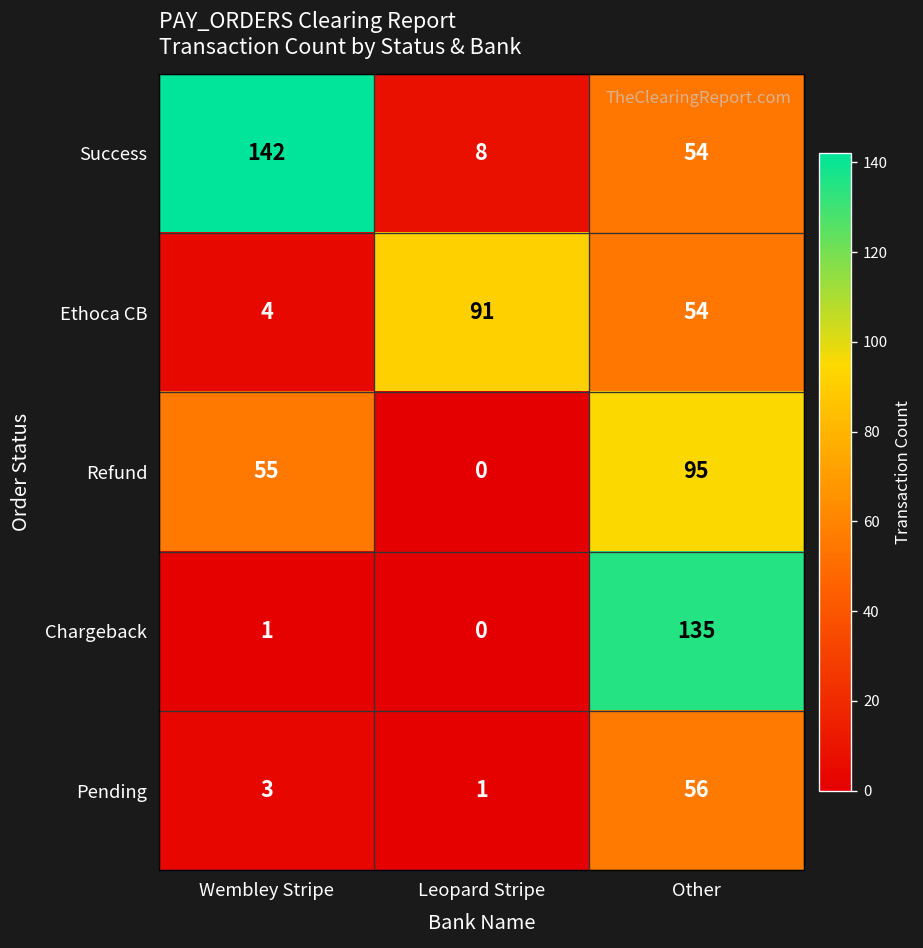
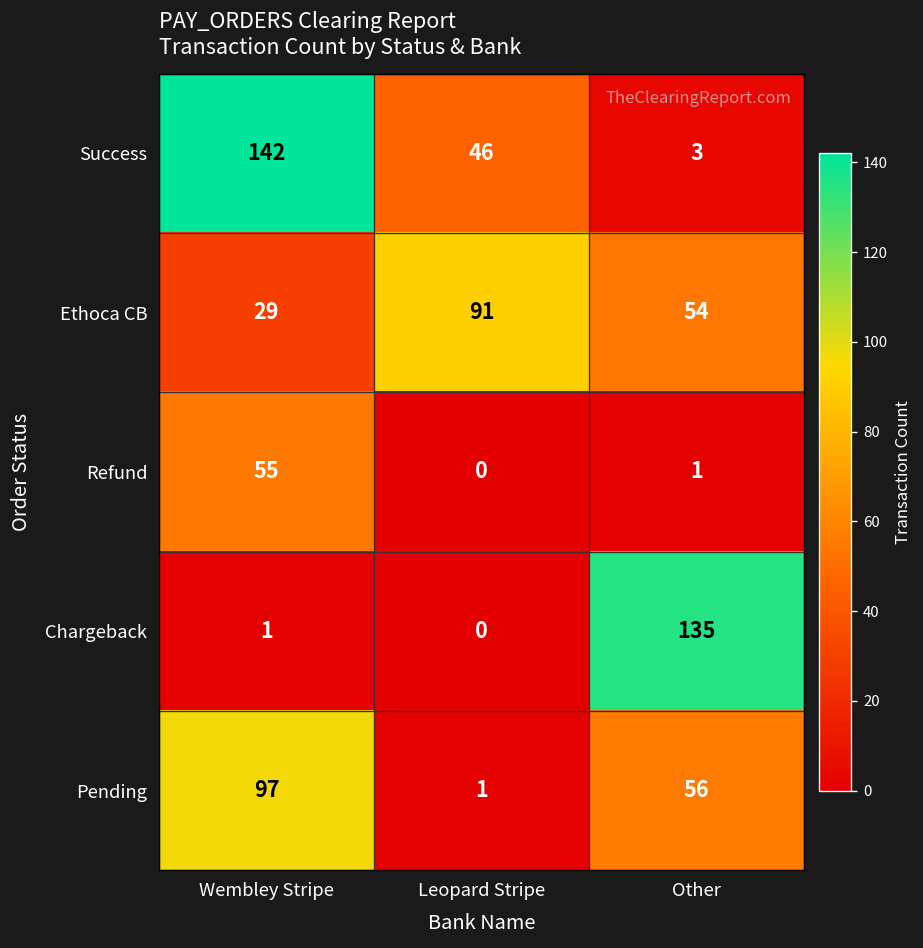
Success, Leopard Stripe: 8 -> 46
Success, Other: 54 -> 3
Ethoca CB, Wembley Stripe: 4 -> 29
Refund, Other: 95 -> 1
Pending, Wembley Stripe: 3 -> 97
